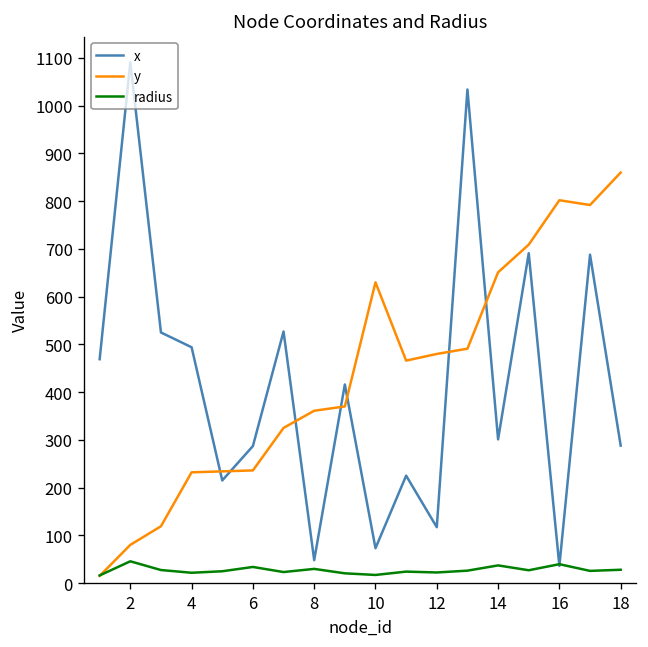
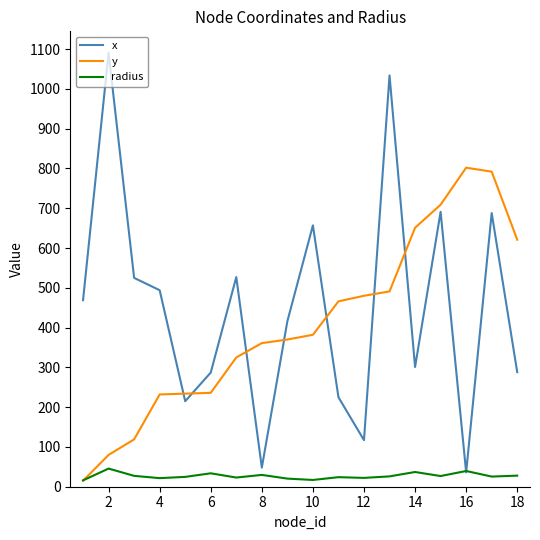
x, 10: 70 -> 660
y, 10: 630 -> 380
y, 18: 860 -> 620
